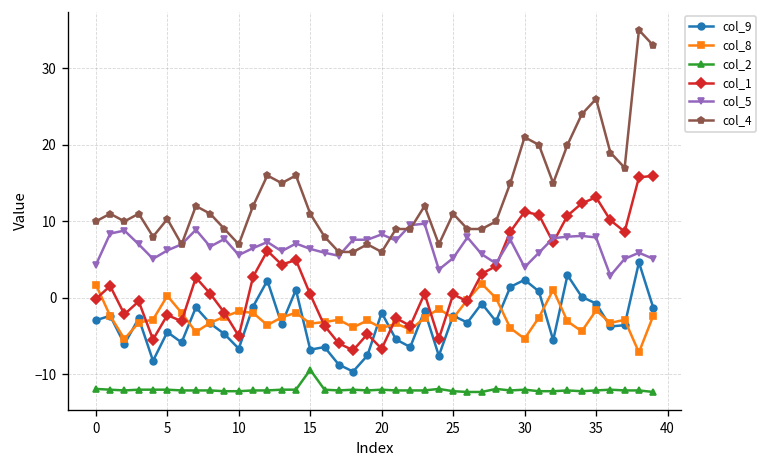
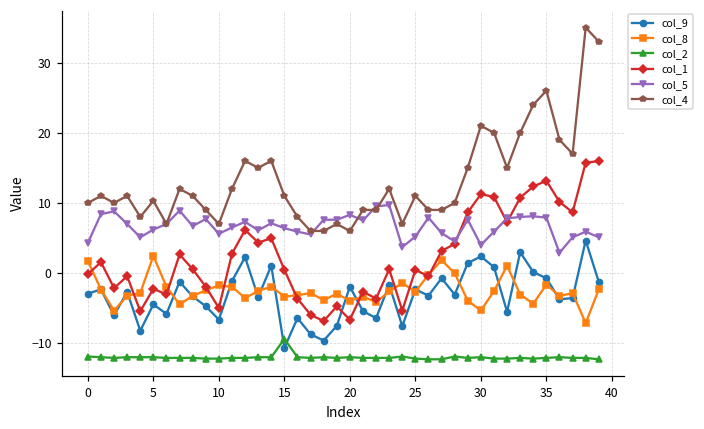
col_8, 5: 0 -> 2
col_9, 15: -7 -> -11
